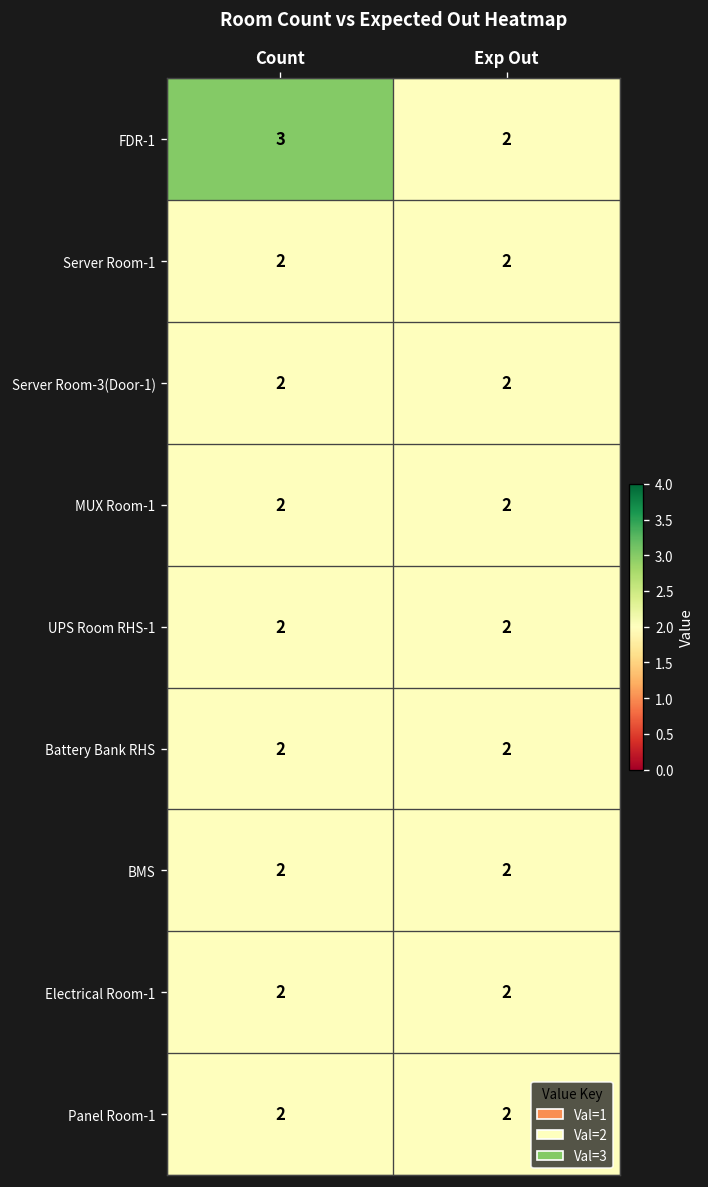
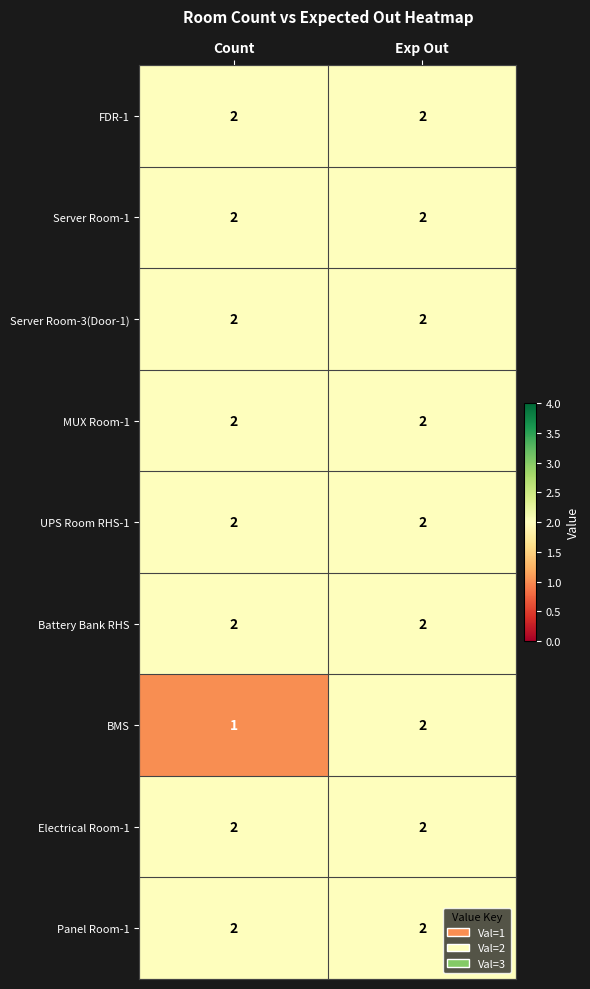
FDR-1, Count: 3 -> 2
BMS, Count: 2 -> 1
